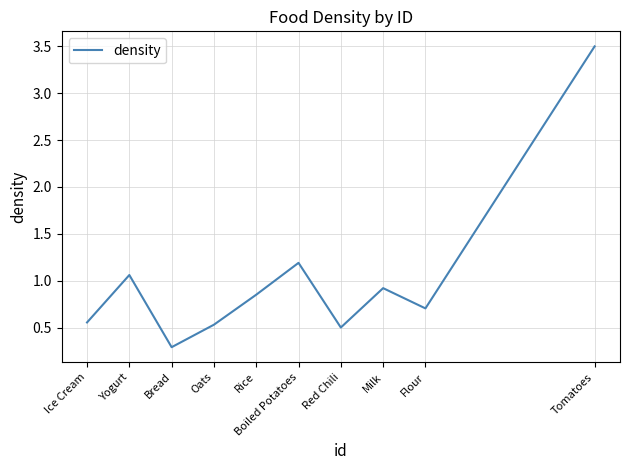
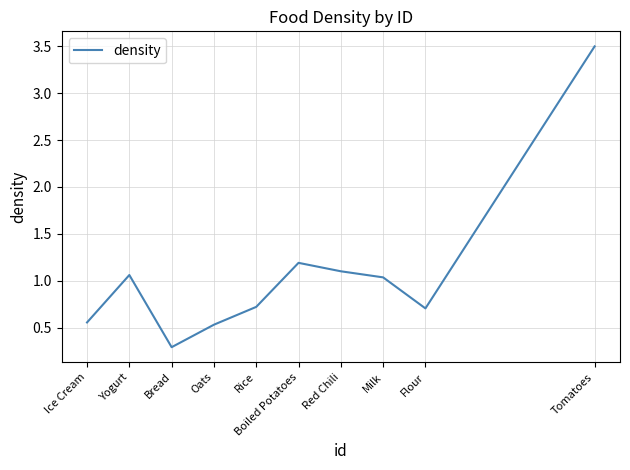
Rice: 0.9 -> 0.7
Red Chili: 0.5 -> 1.1
Milk: 0.9 -> 1.0
